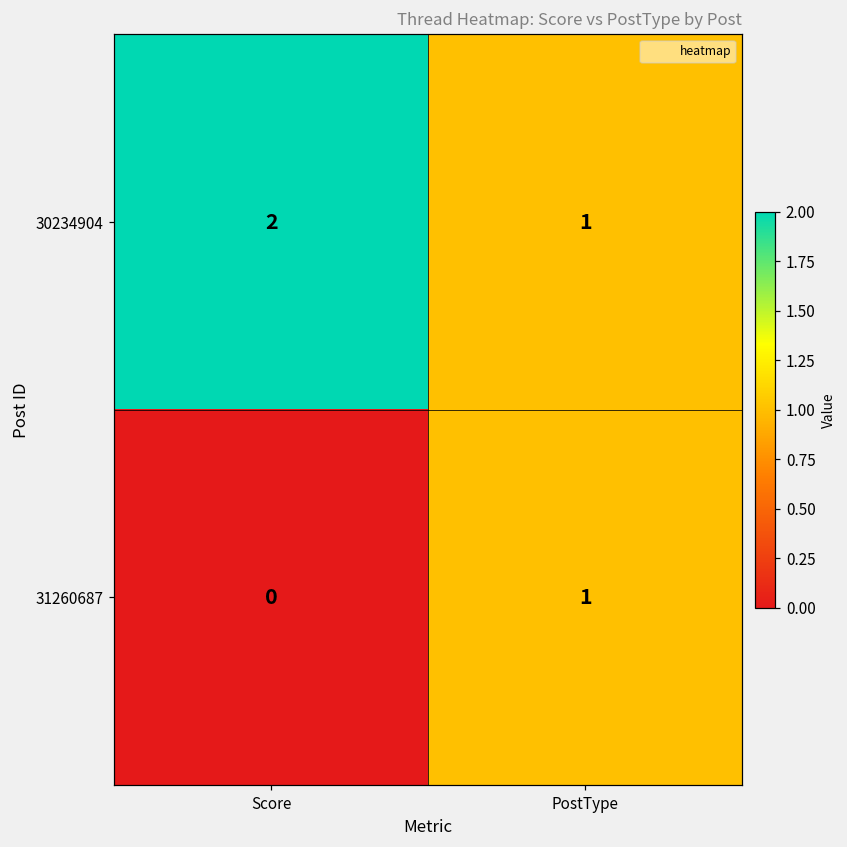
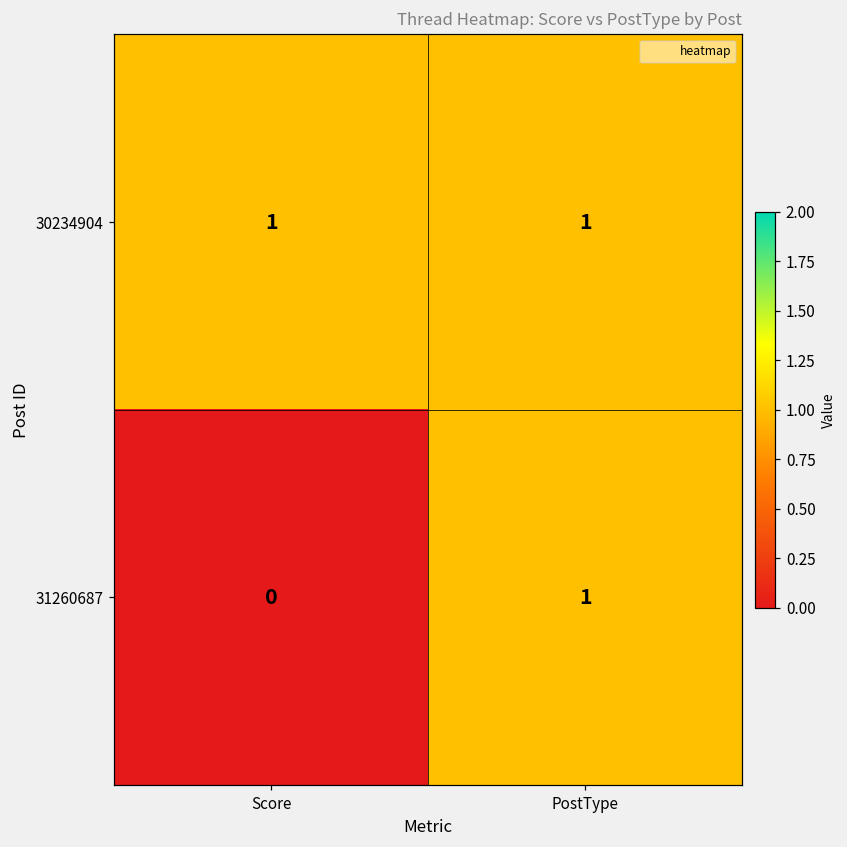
30234904, Score: 2 -> 1
